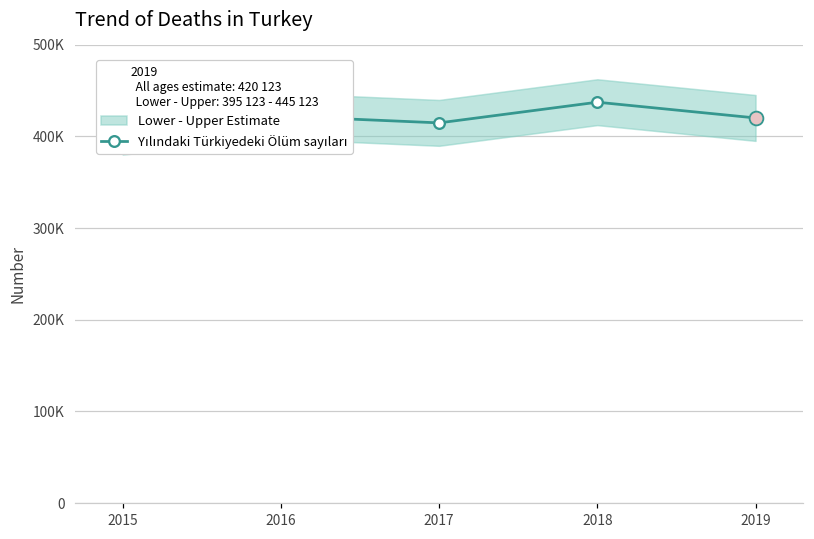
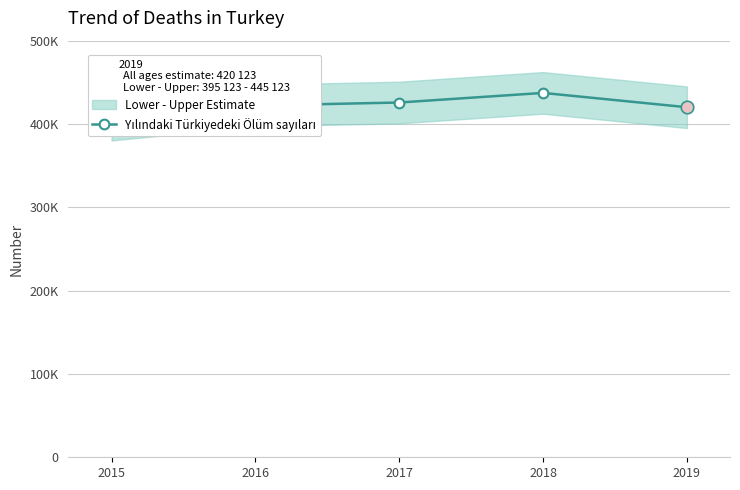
Yılındaki Türkiyedeki Ölüm sayıları, 2017: 410000 -> 430000
